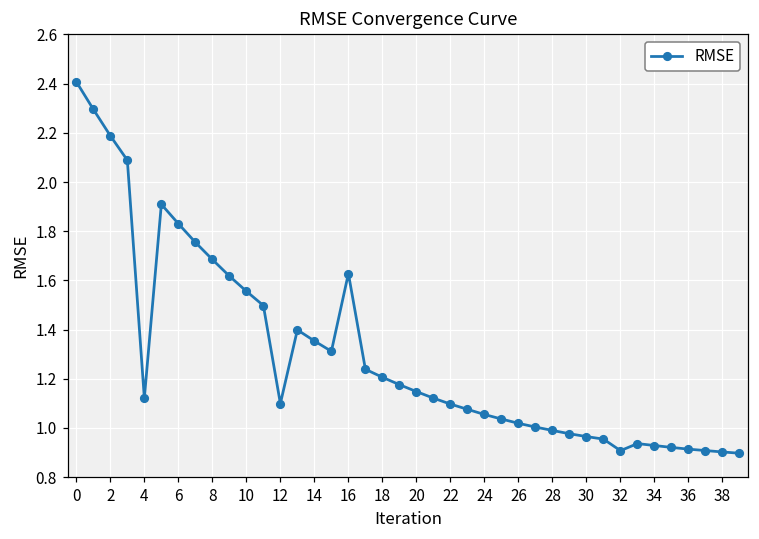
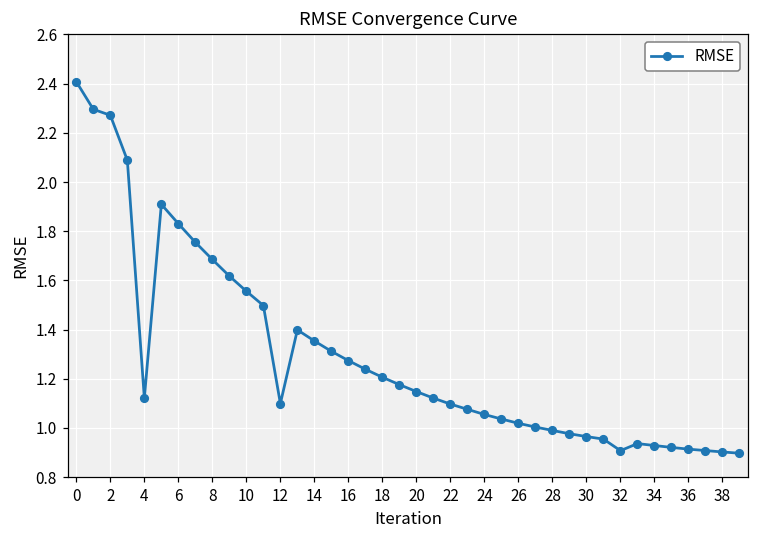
2: 2.19 -> 2.27
16: 1.63 -> 1.27
